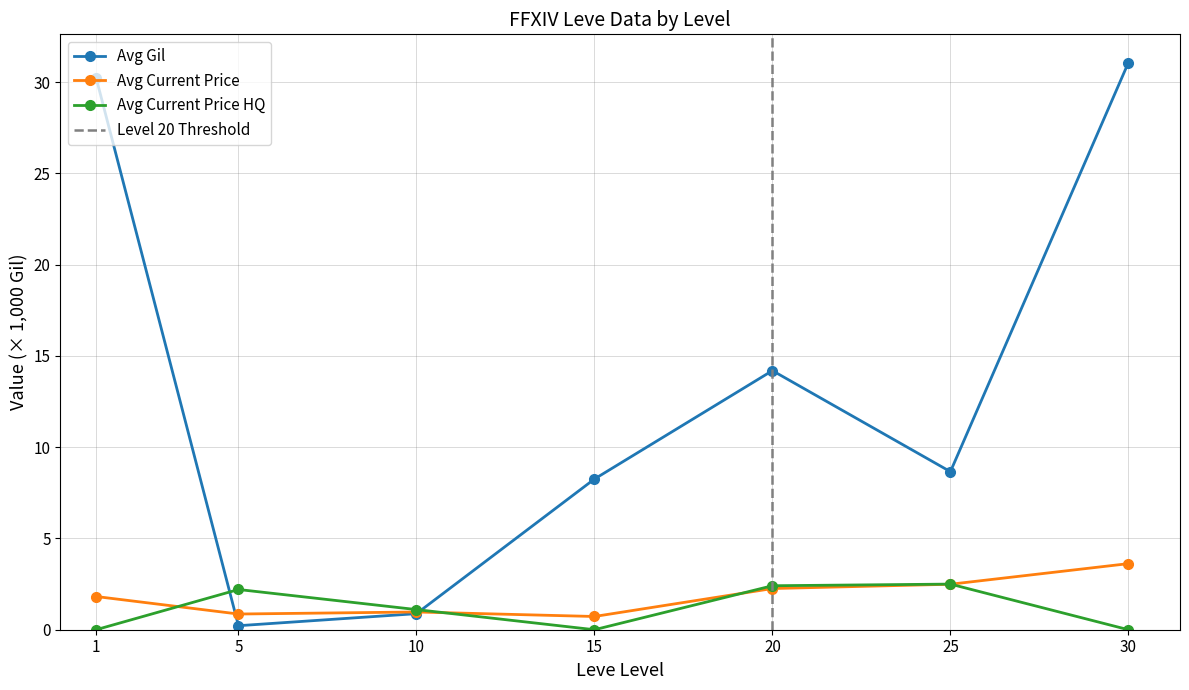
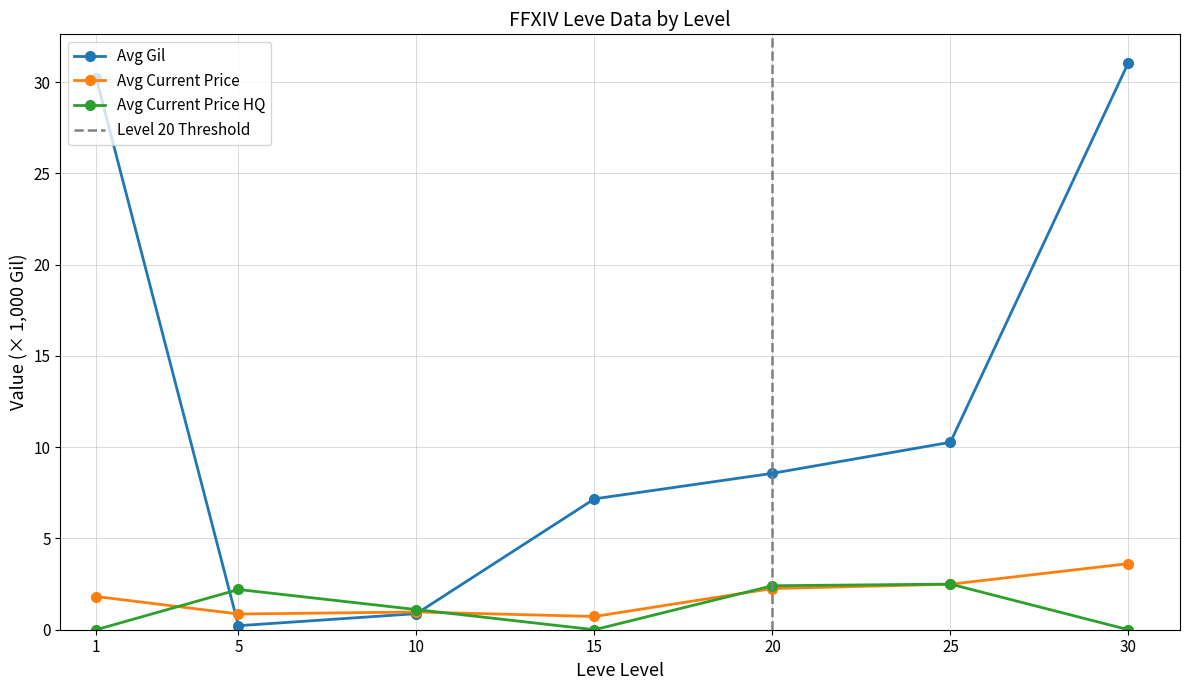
Avg Gil, 15: 8.3 -> 7.2
Avg Gil, 20: 14.2 -> 8.6
Avg Gil, 25: 8.7 -> 10.3
